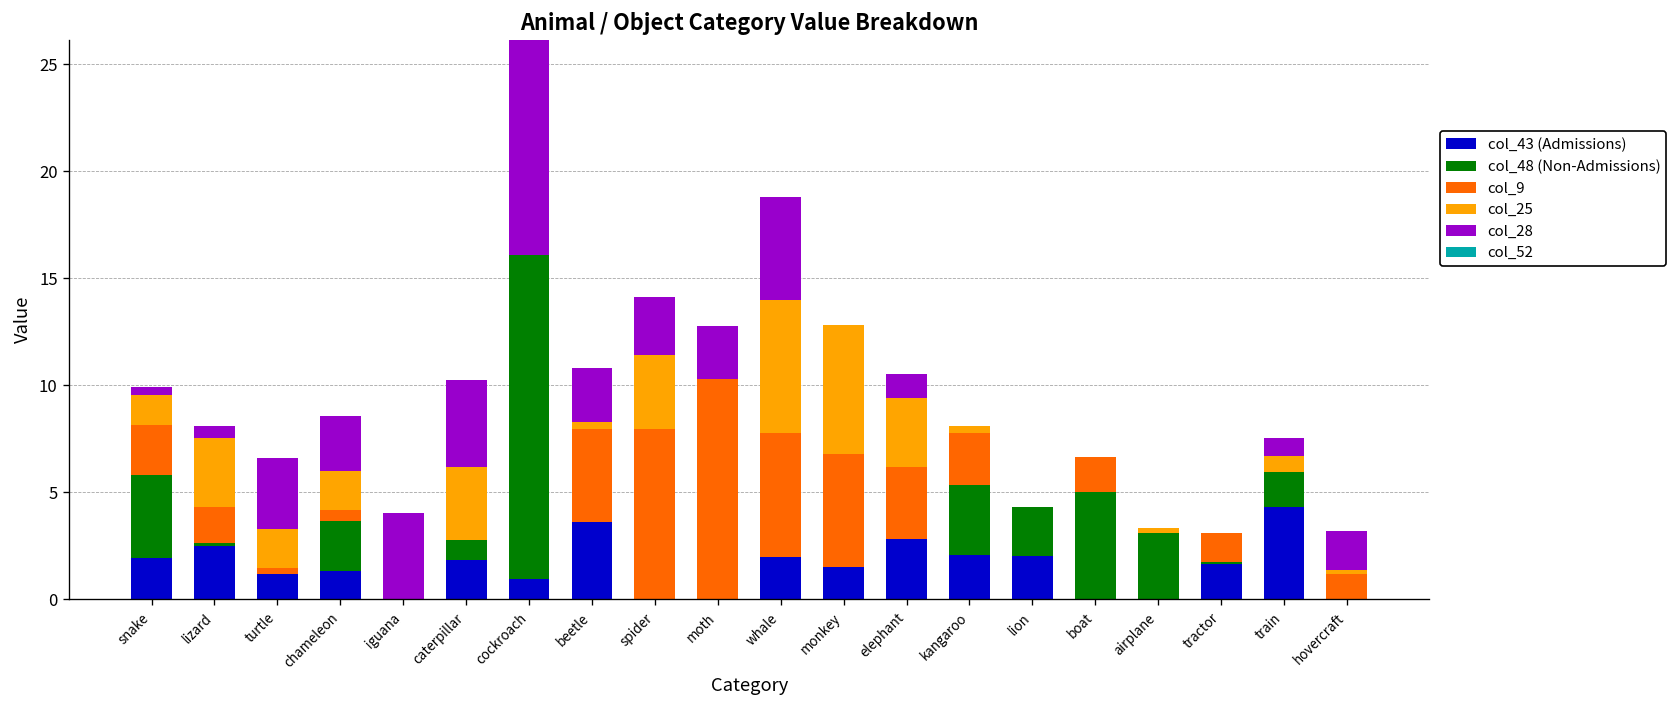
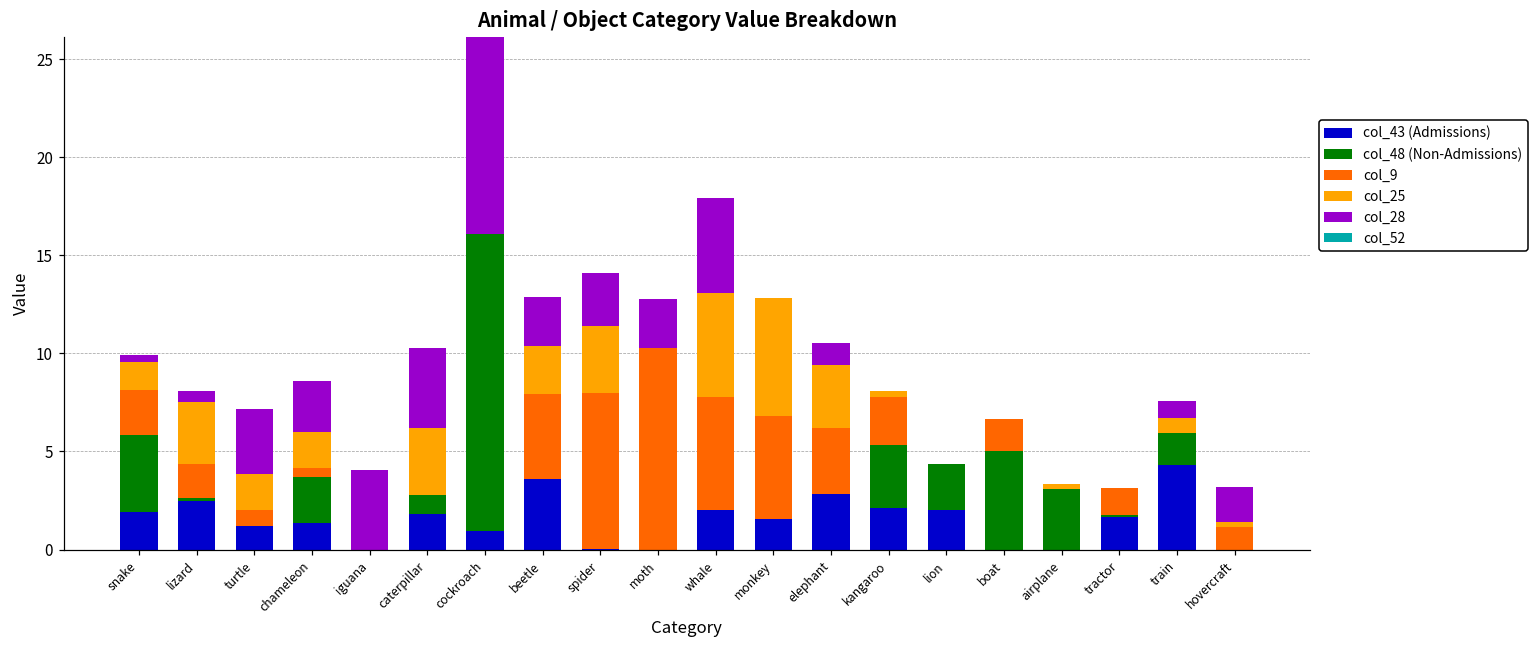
col_9, turtle: 0.3 -> 0.8
col_25, beetle: 0.4 -> 2.4
col_25, whale: 6.2 -> 5.3
